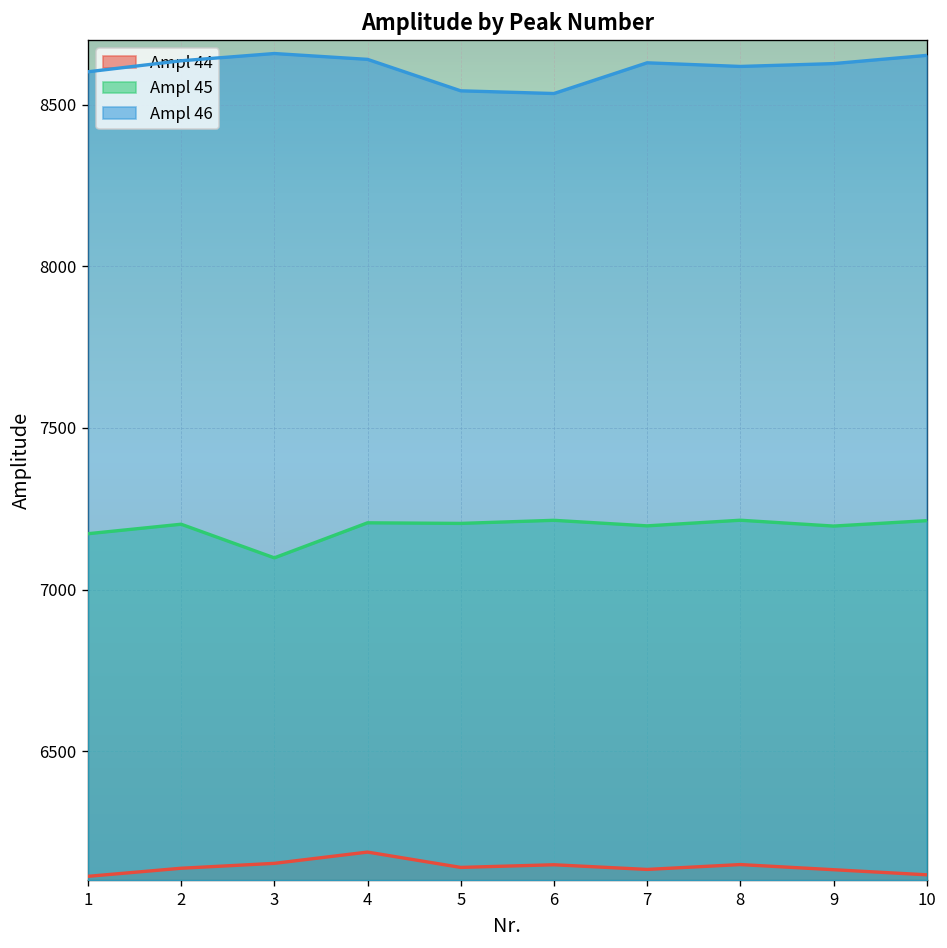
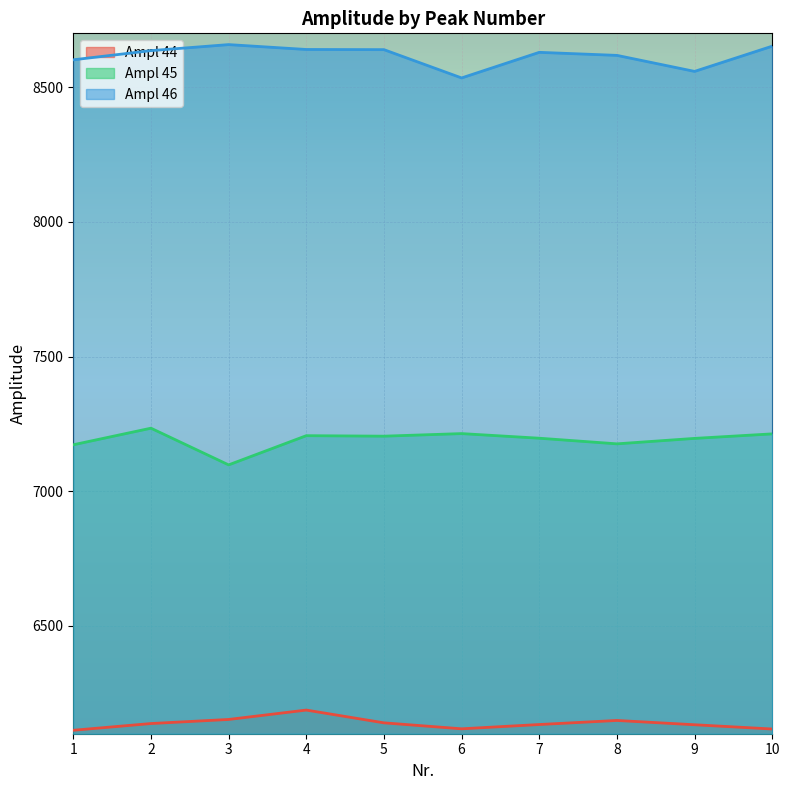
Ampl 45, 2: 7200 -> 7230
Ampl 46, 5: 8540 -> 8640
Ampl 44, 6: 6150 -> 6120
Ampl 45, 8: 7210 -> 7180
Ampl 46, 9: 8630 -> 8560
